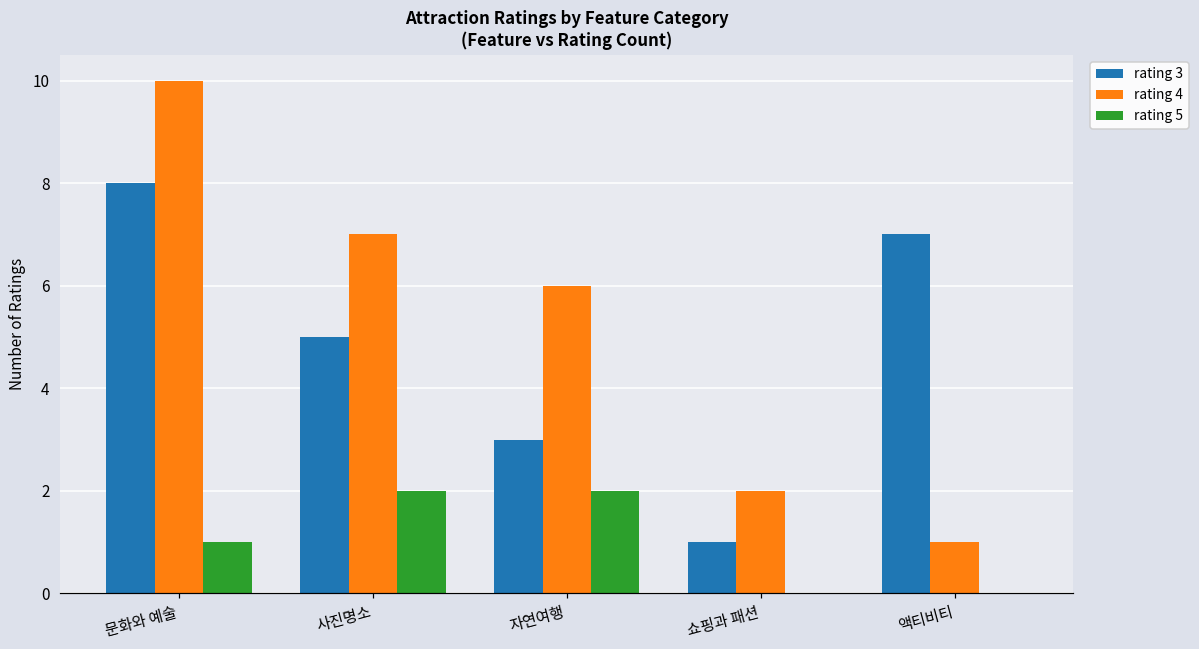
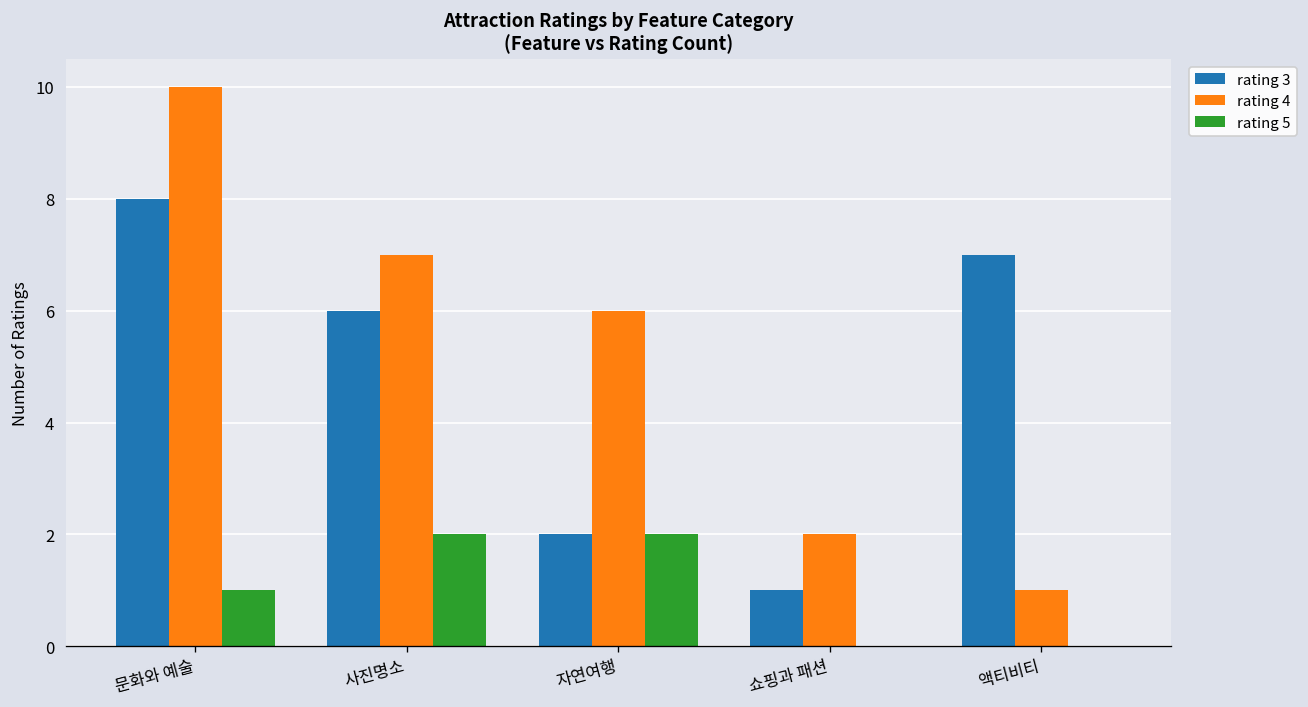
rating 3, 사진명소: 5 -> 6
rating 3, 자연여행: 3 -> 2
